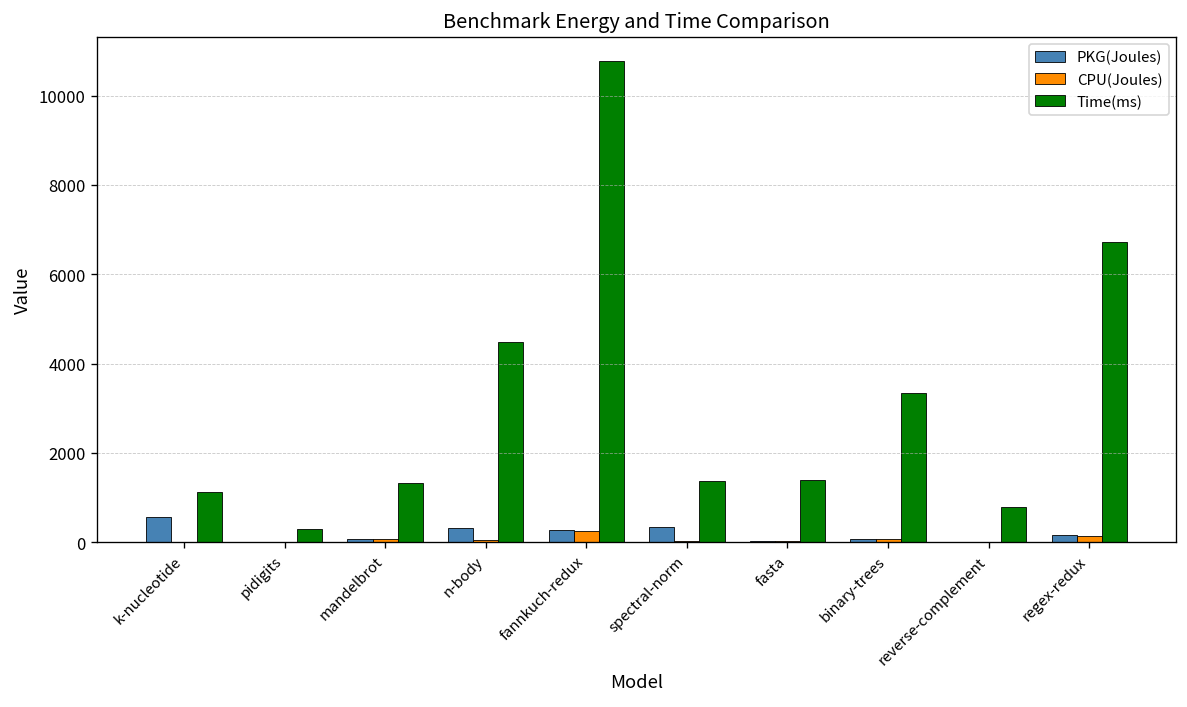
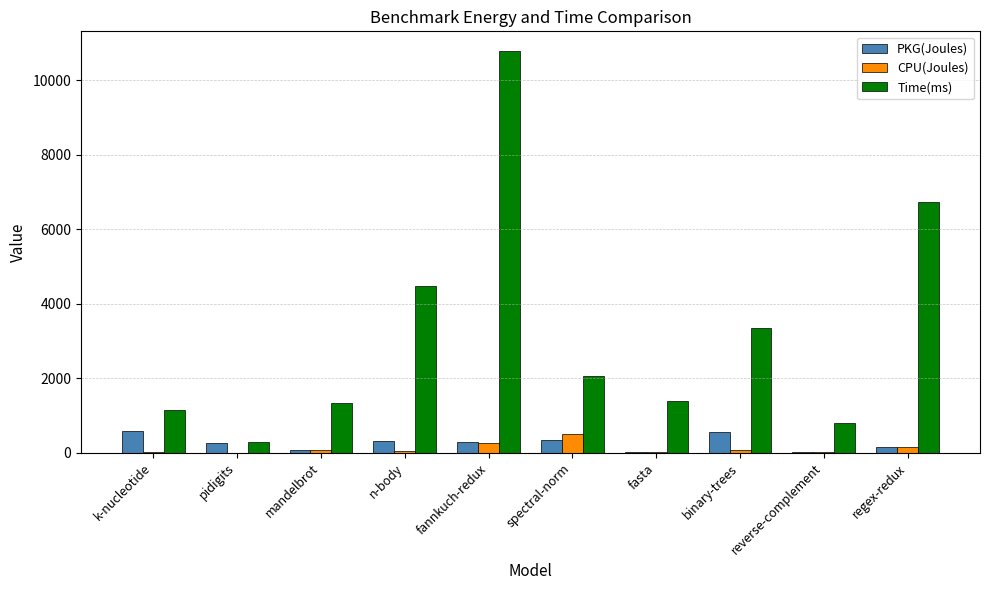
PKG(Joules), pidigits: 0 -> 300
CPU(Joules), spectral-norm: 0 -> 500
Time(ms), spectral-norm: 1400 -> 2100
PKG(Joules), binary-trees: 100 -> 500
